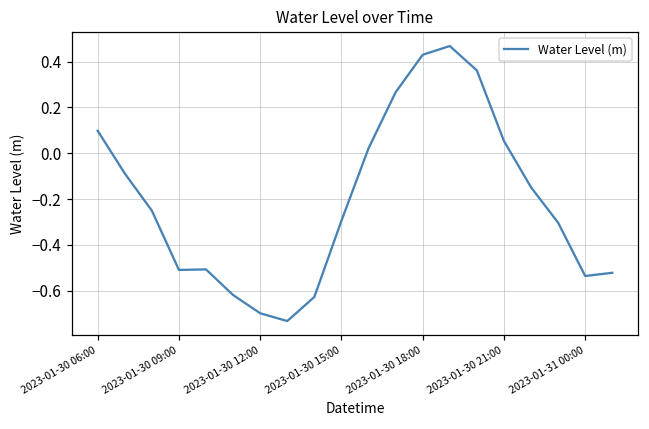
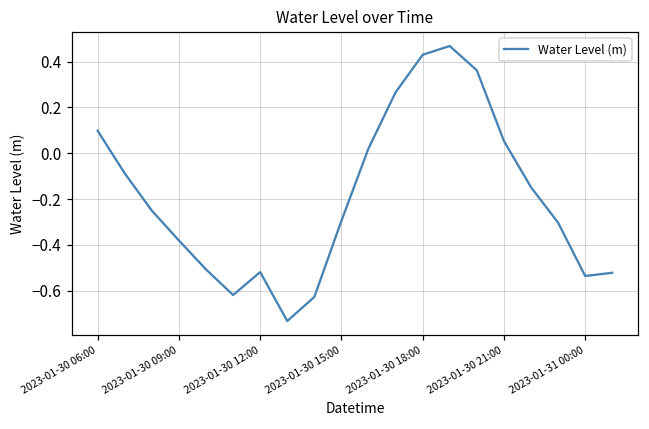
2023-01-30 09:00: -0.51 -> -0.38
2023-01-30 12:00: -0.70 -> -0.52
